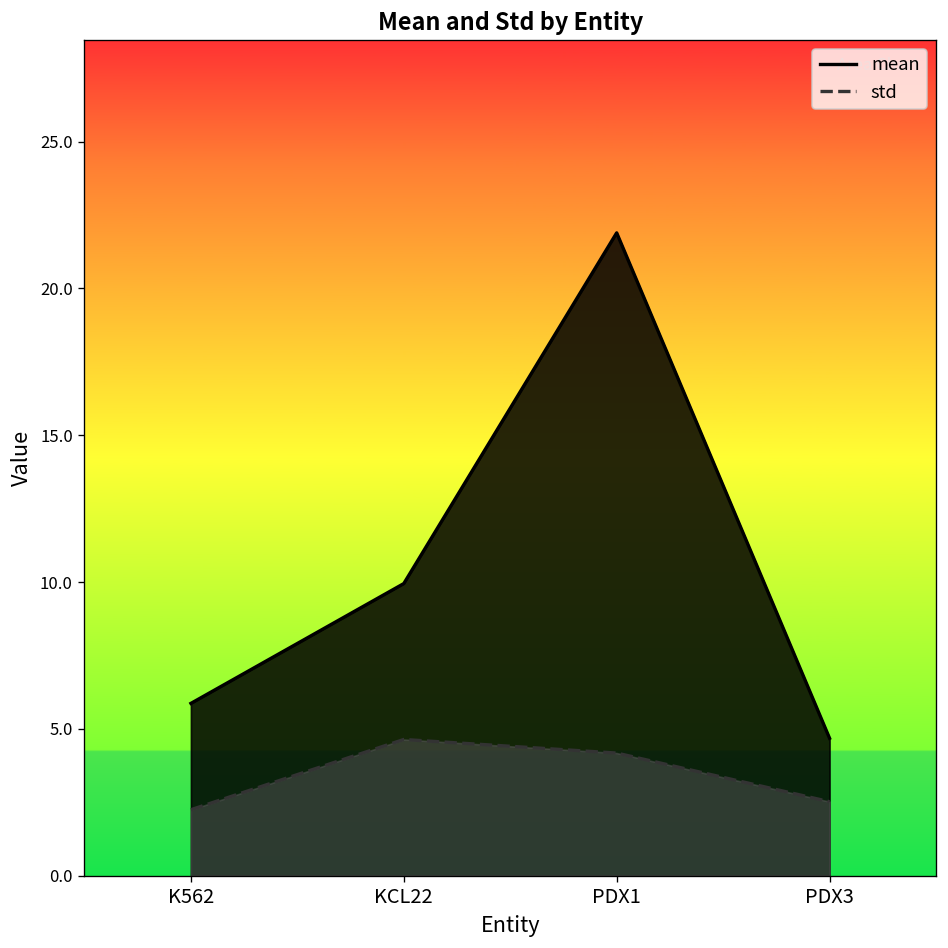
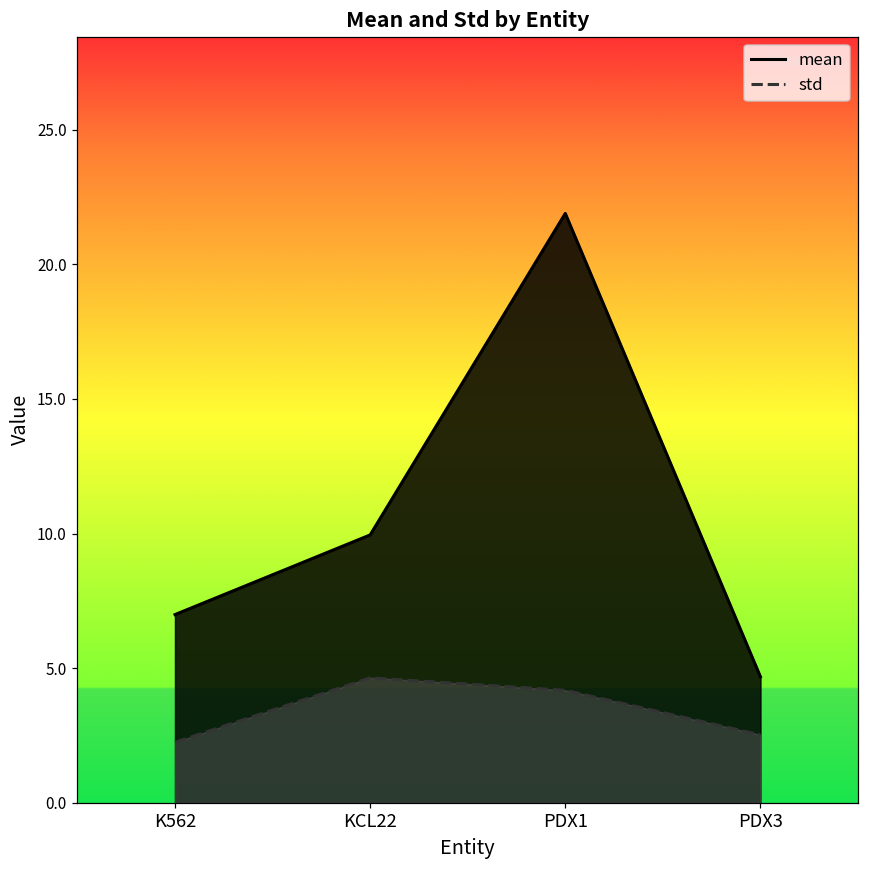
mean, K562: 5.9 -> 7.0
